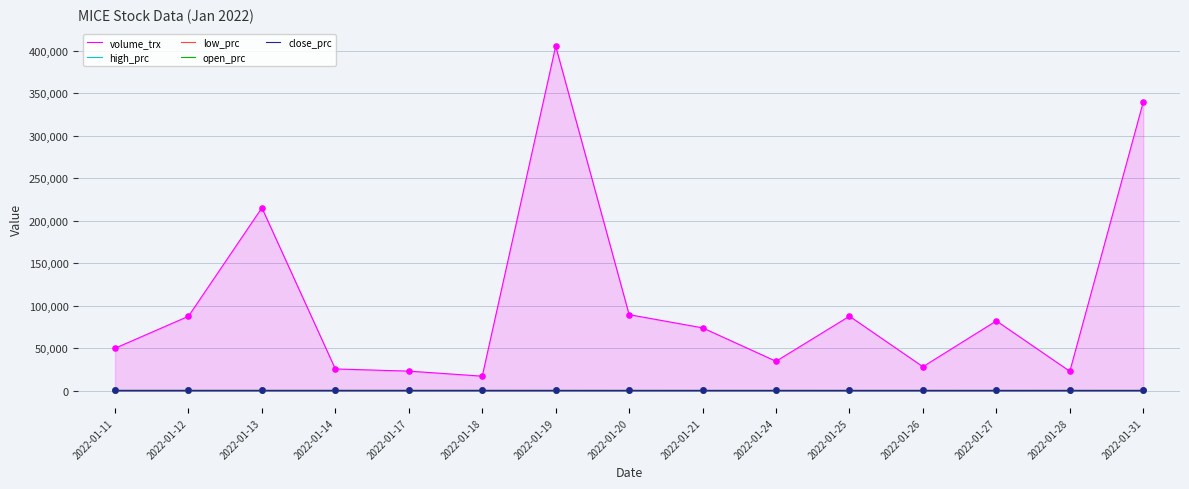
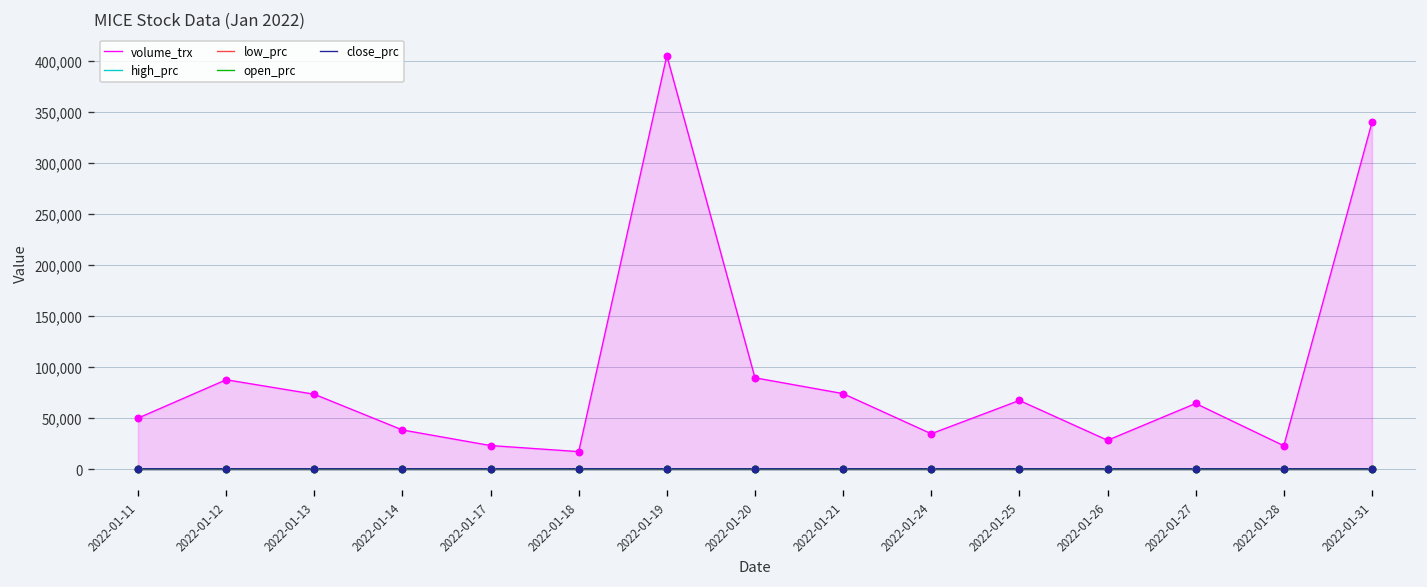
volume_trx, 2022-01-13: 220,000 -> 70,000
volume_trx, 2022-01-14: 30,000 -> 40,000
volume_trx, 2022-01-25: 90,000 -> 70,000
volume_trx, 2022-01-27: 80,000 -> 60,000
